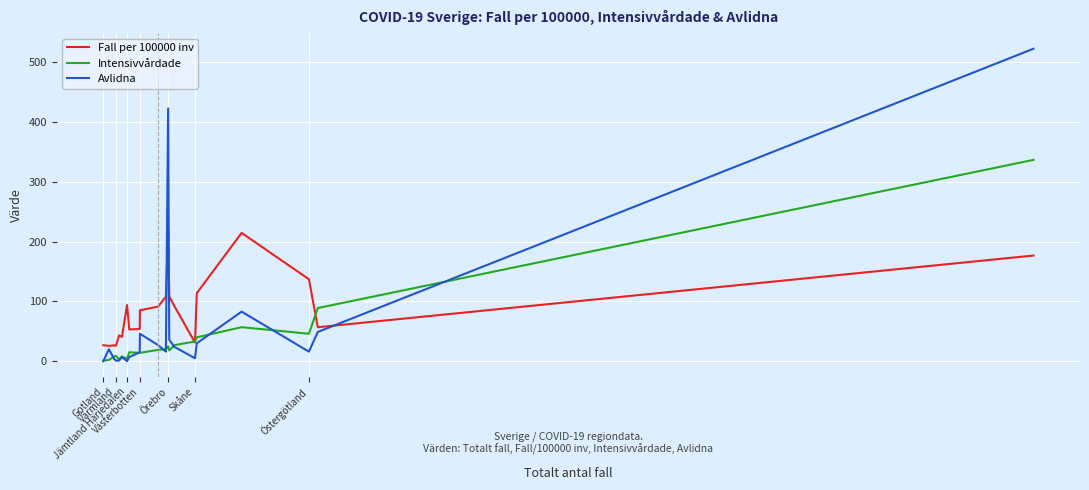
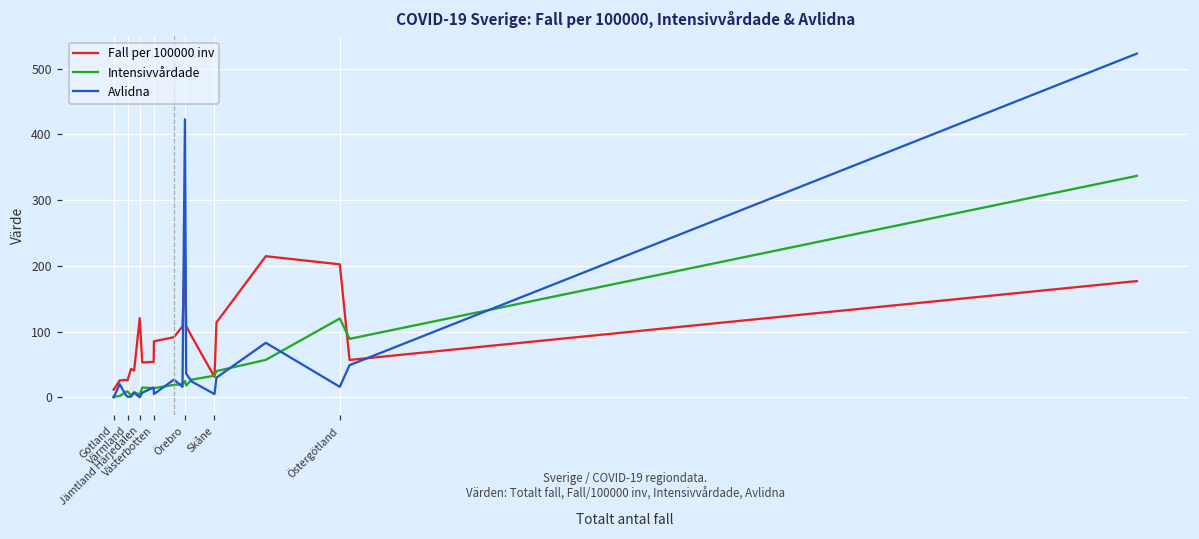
Fall per 100000 inv, Gotland: 30 -> 10
Fall per 100000 inv, Jämtland Härjedalen: 90 -> 120
Avlidna, Västerbotten: 50 -> 10
Fall per 100000 inv, Östergötland: 140 -> 200
Intensivvårdade, Östergötland: 50 -> 120
